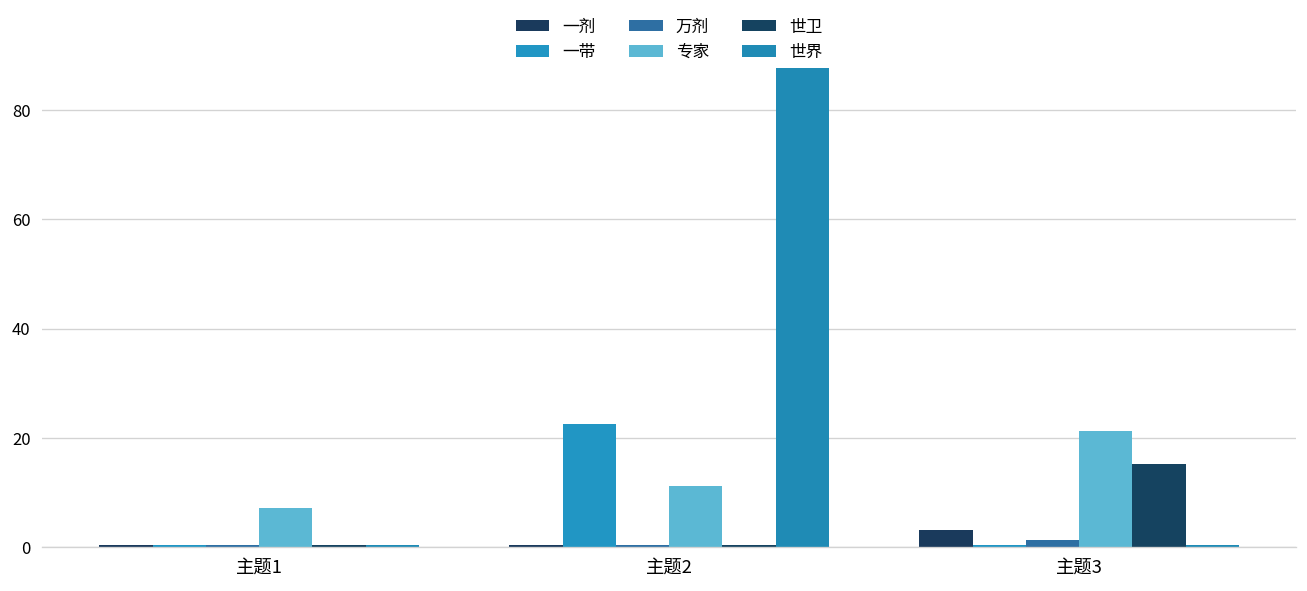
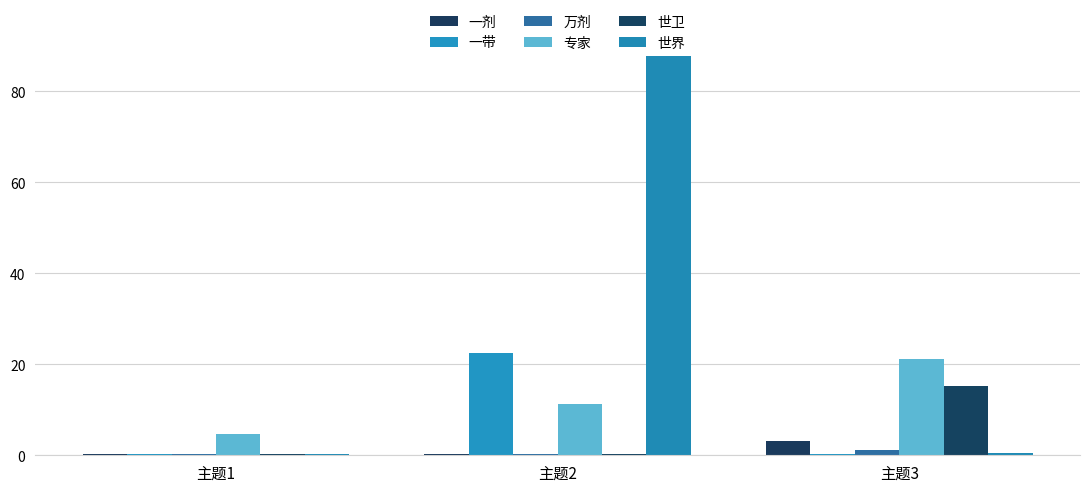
专家, 主题1: 7 -> 5
